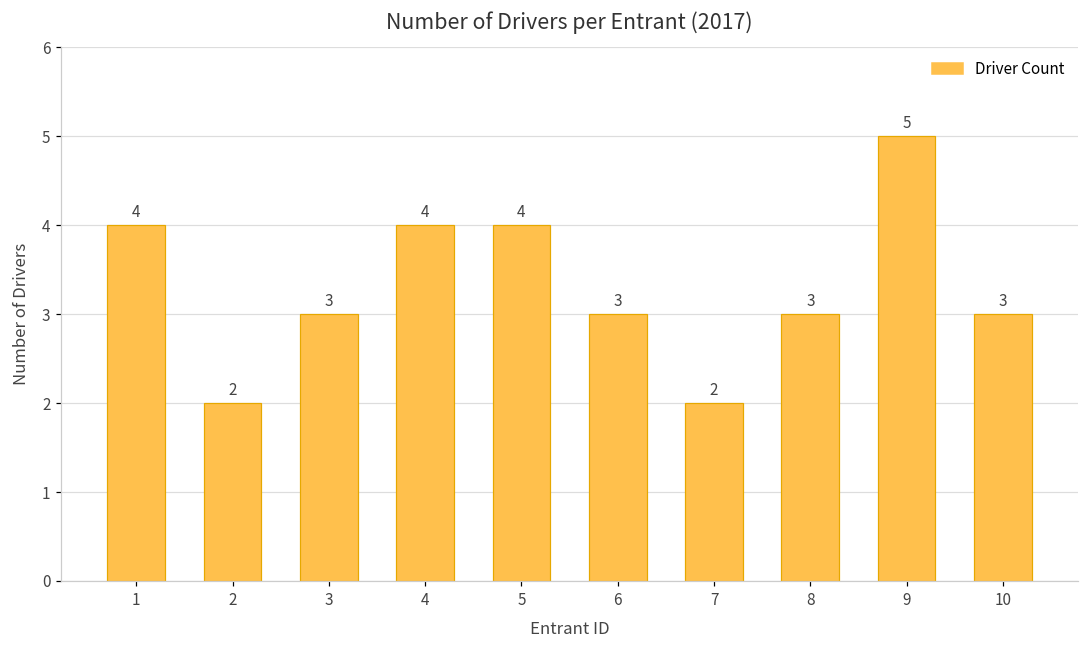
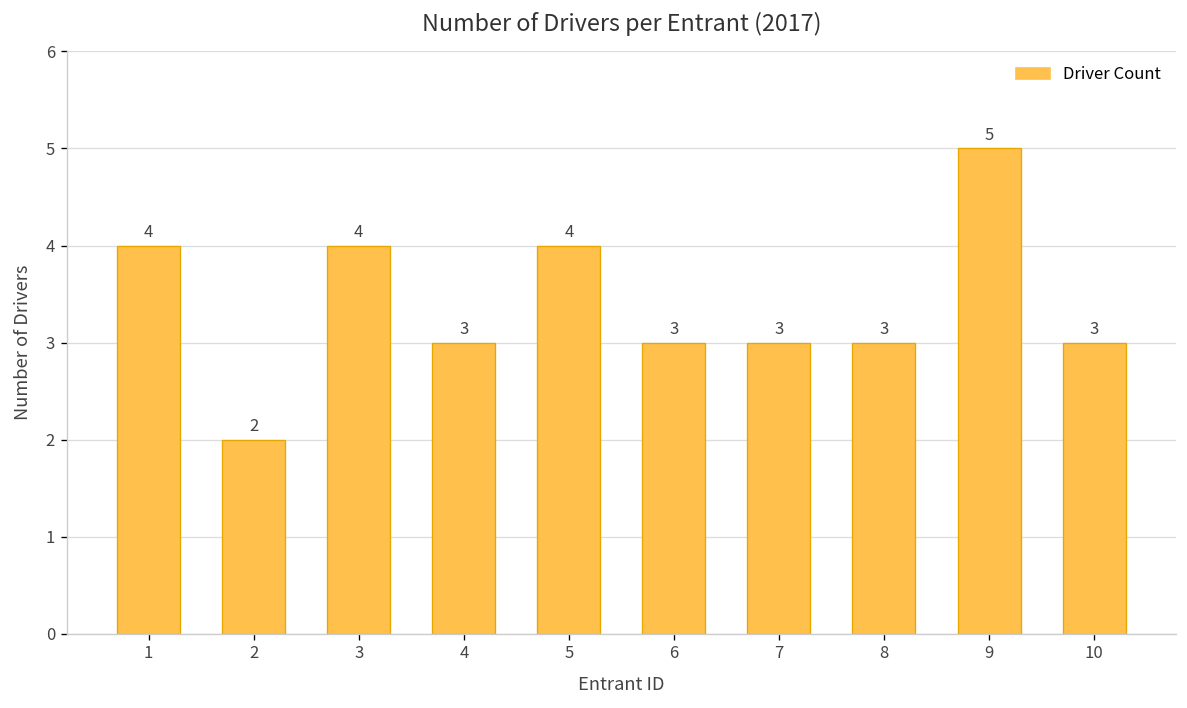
3: 3 -> 4
4: 4 -> 3
7: 2 -> 3
